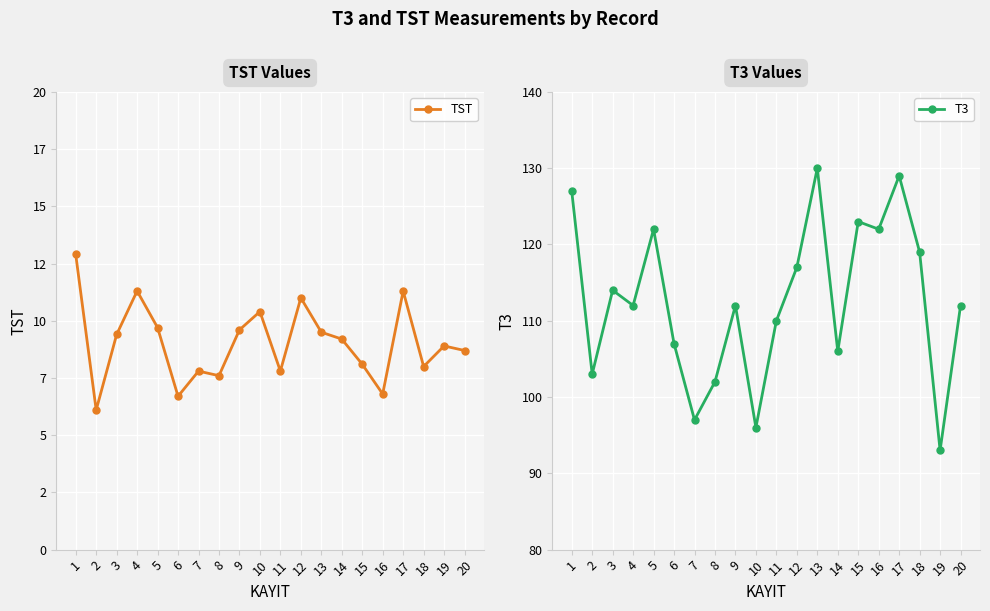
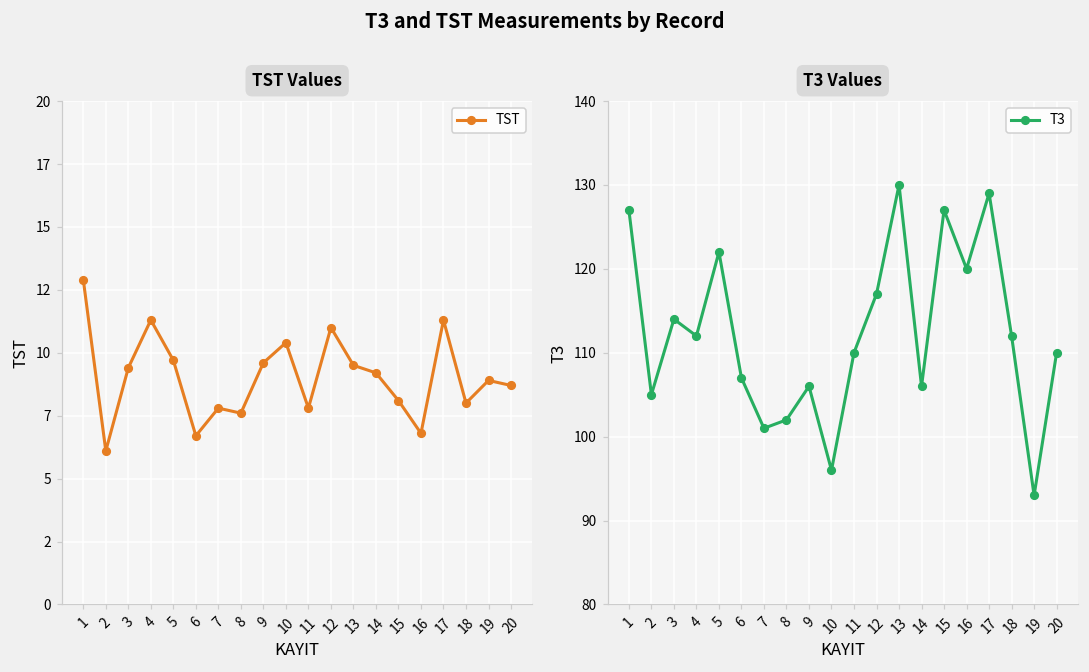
T3 Values, 2: 103 -> 105
T3 Values, 7: 97 -> 101
T3 Values, 9: 112 -> 106
T3 Values, 15: 123 -> 127
T3 Values, 16: 122 -> 120
T3 Values, 18: 119 -> 112
T3 Values, 20: 112 -> 110
